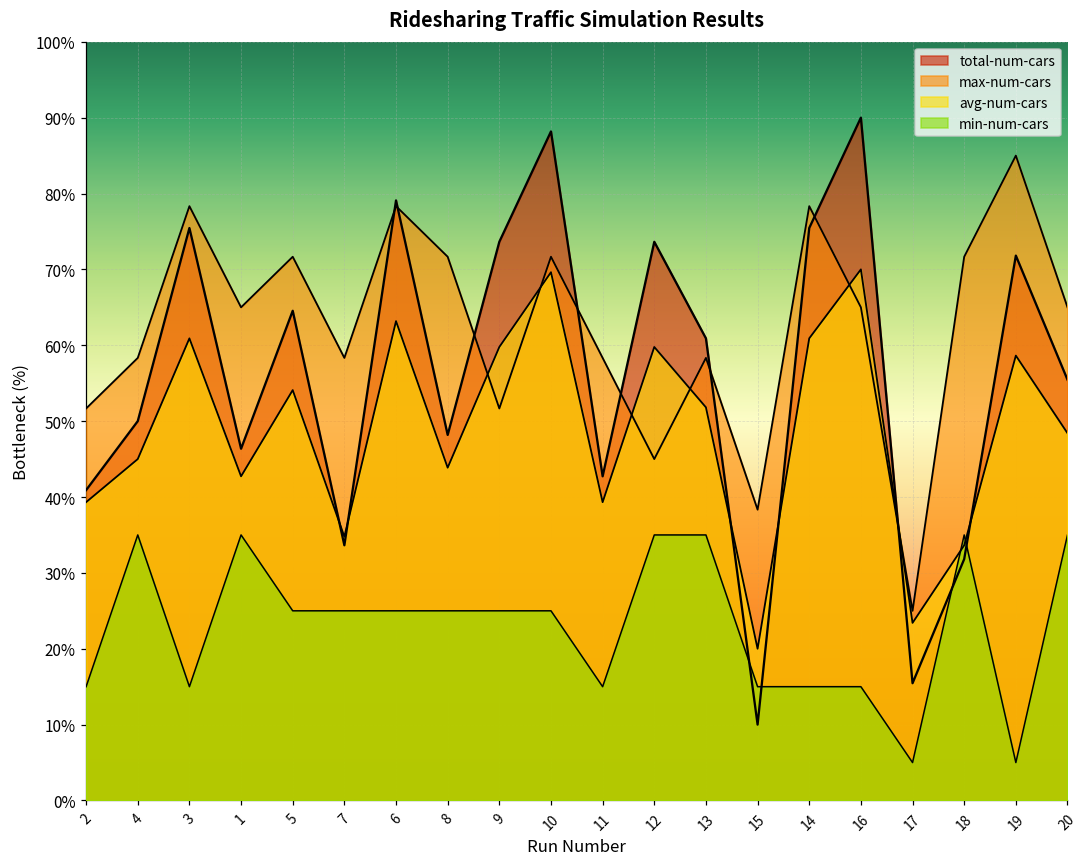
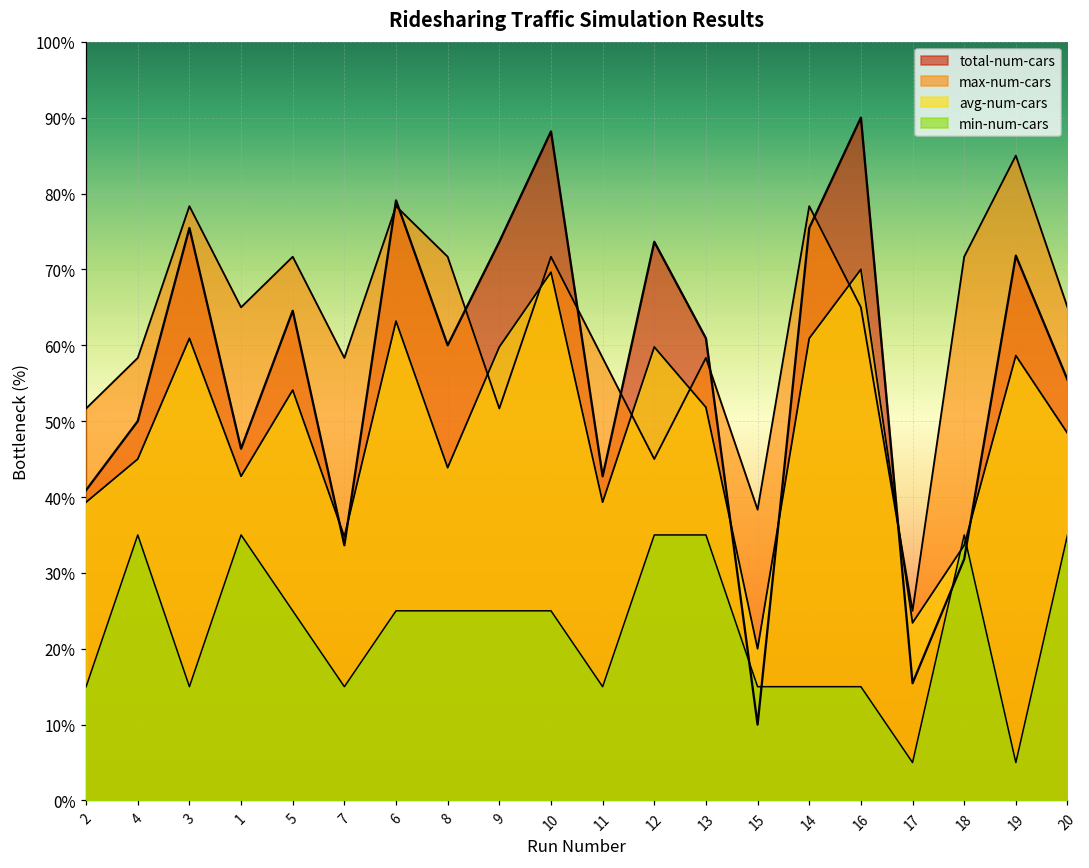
min-num-cars, 7: 25% -> 15%
total-num-cars, 8: 48% -> 60%
